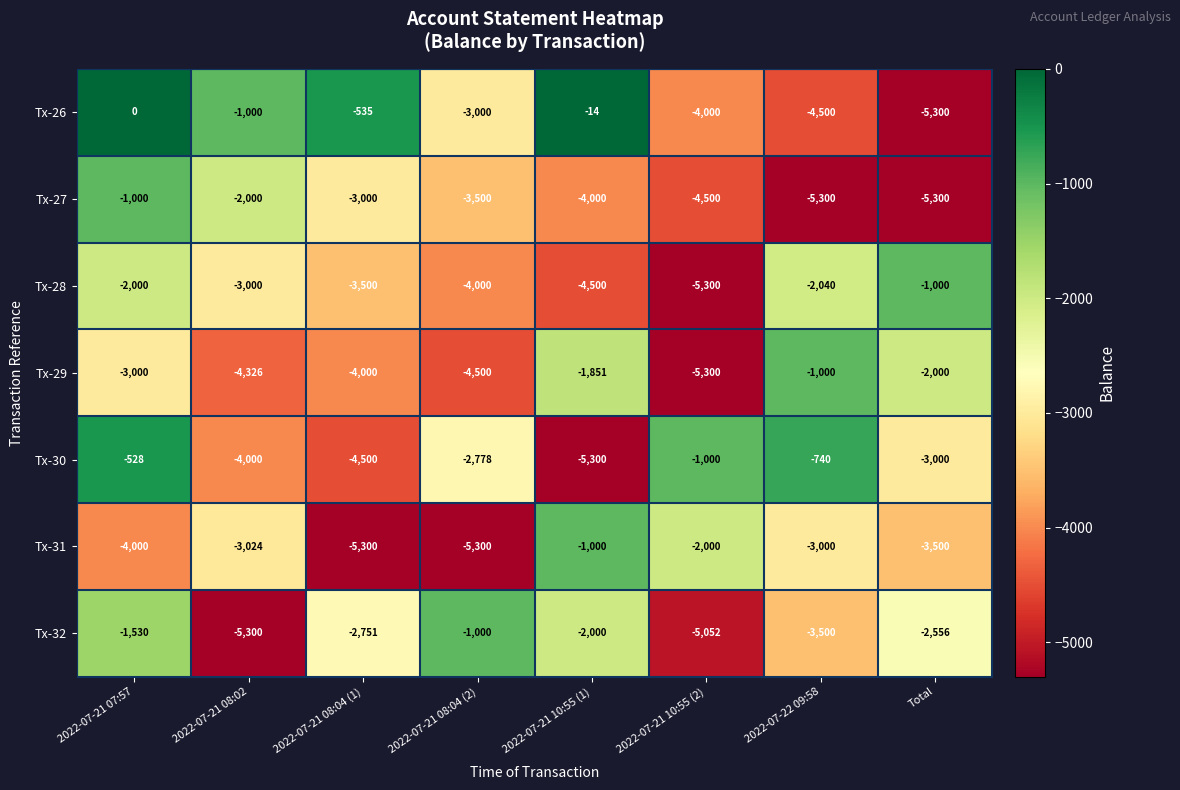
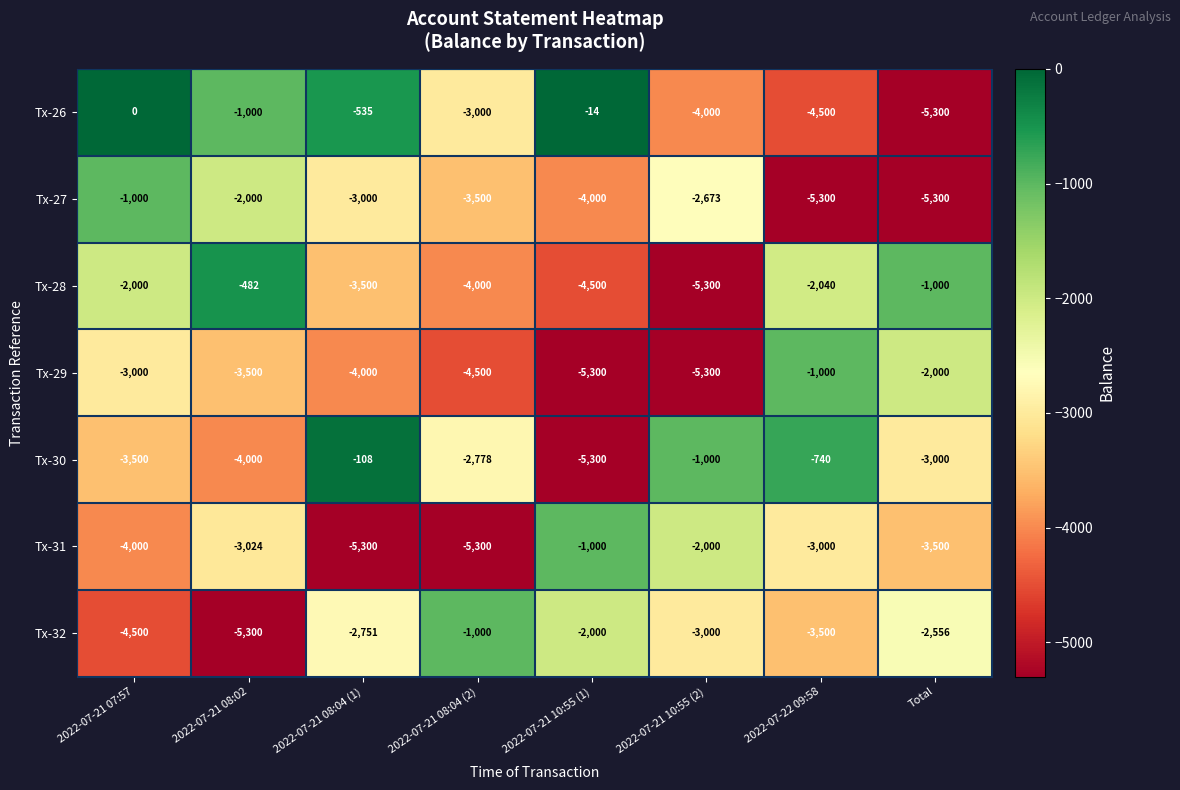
Tx-27, 2022-07-21 10:55 (2): -4,500 -> -2,673
Tx-28, 2022-07-21 08:02: -3,000 -> -482
Tx-29, 2022-07-21 08:02: -4,326 -> -3,500
Tx-29, 2022-07-21 10:55 (1): -1,851 -> -5,300
Tx-30, 2022-07-21 07:57: -528 -> -3,500
Tx-30, 2022-07-21 08:04 (1): -4,500 -> -108
Tx-32, 2022-07-21 07:57: -1,530 -> -4,500
Tx-32, 2022-07-21 10:55 (2): -5,052 -> -3,000
